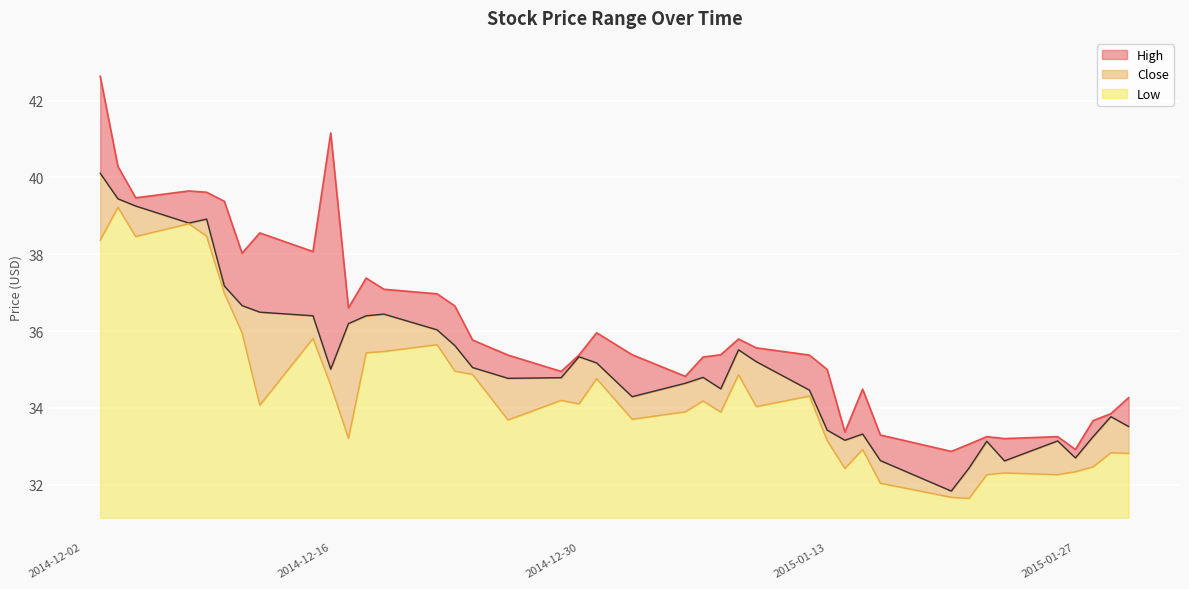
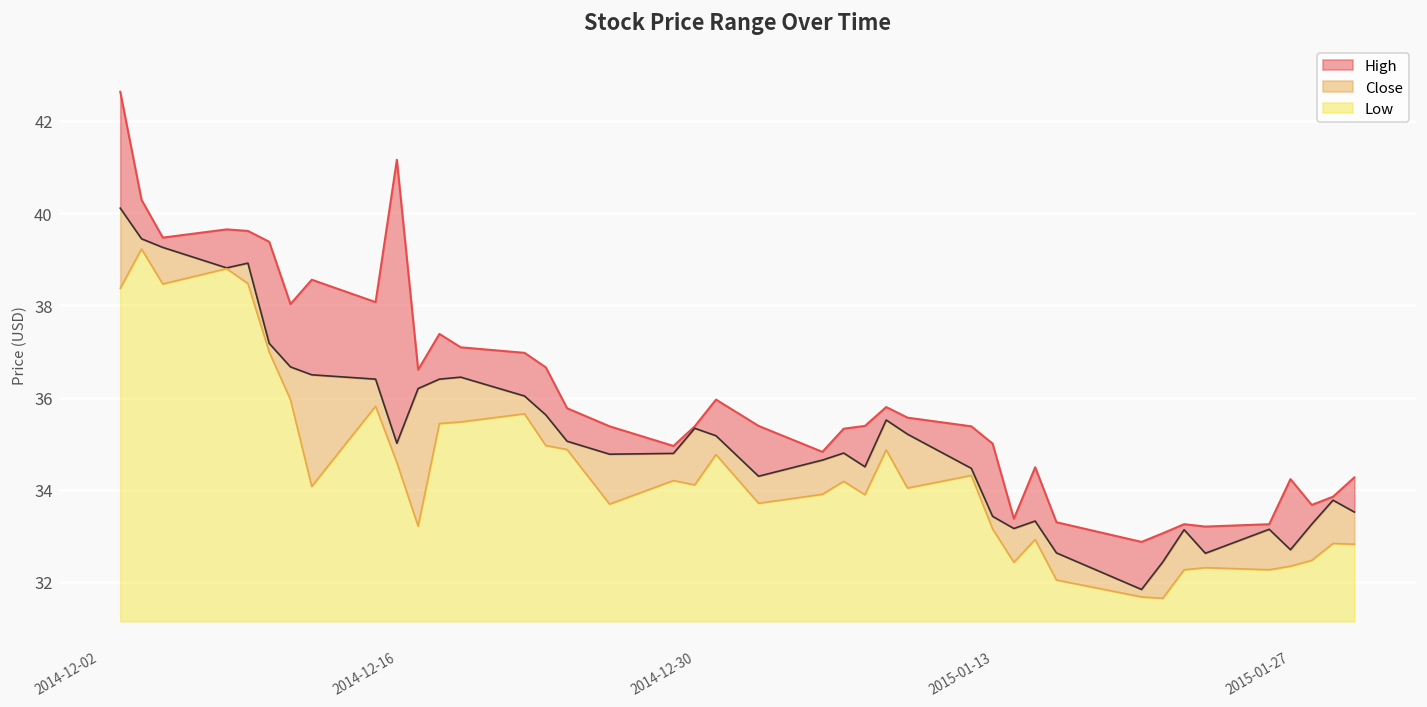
High, 2015-01-27: 32.9 -> 34.2
